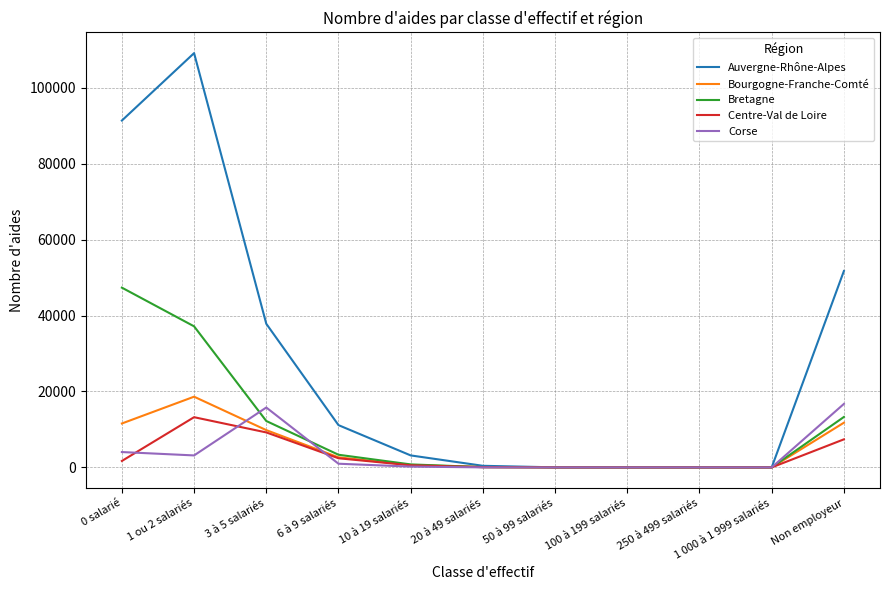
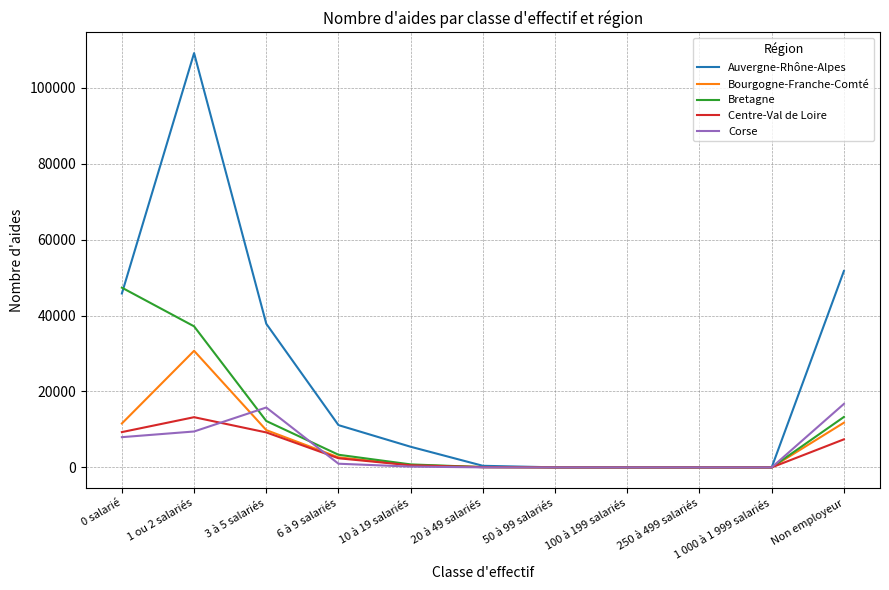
Auvergne-Rhône-Alpes, 0 salarié: 91000 -> 46000
Centre-Val de Loire, 0 salarié: 2000 -> 9000
Corse, 0 salarié: 4000 -> 8000
Bourgogne-Franche-Comté, 1 ou 2 salariés: 19000 -> 31000
Corse, 1 ou 2 salariés: 3000 -> 9000
Auvergne-Rhône-Alpes, 10 à 19 salariés: 3000 -> 5000
